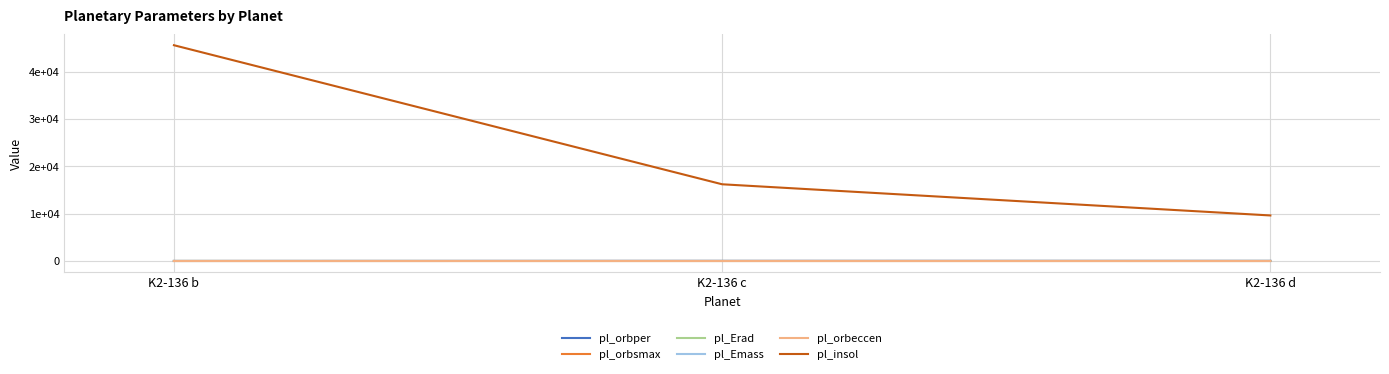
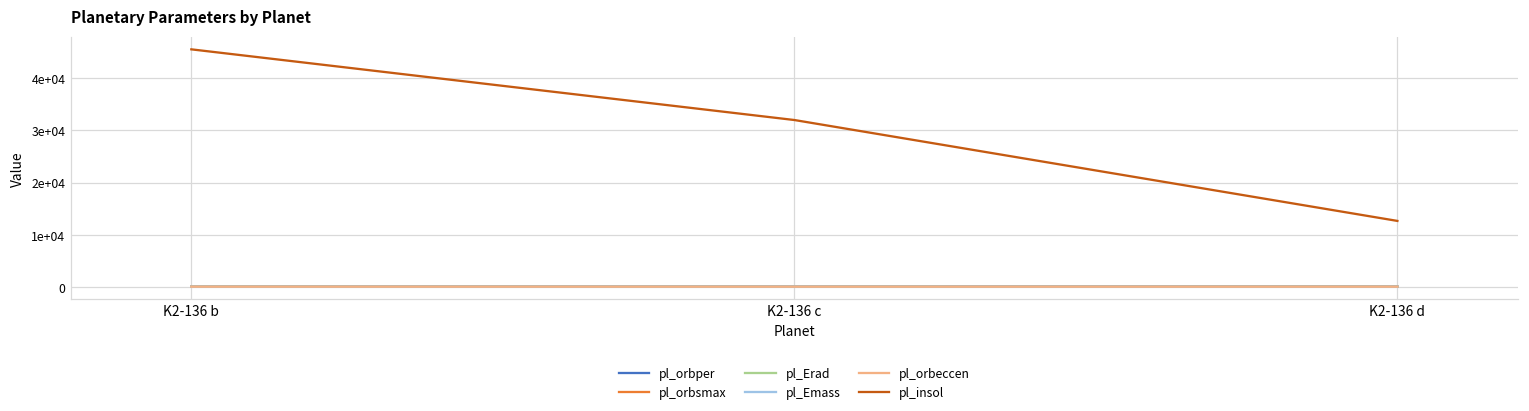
pl_insol, K2-136 c: 16000 -> 32000
pl_insol, K2-136 d: 10000 -> 13000
